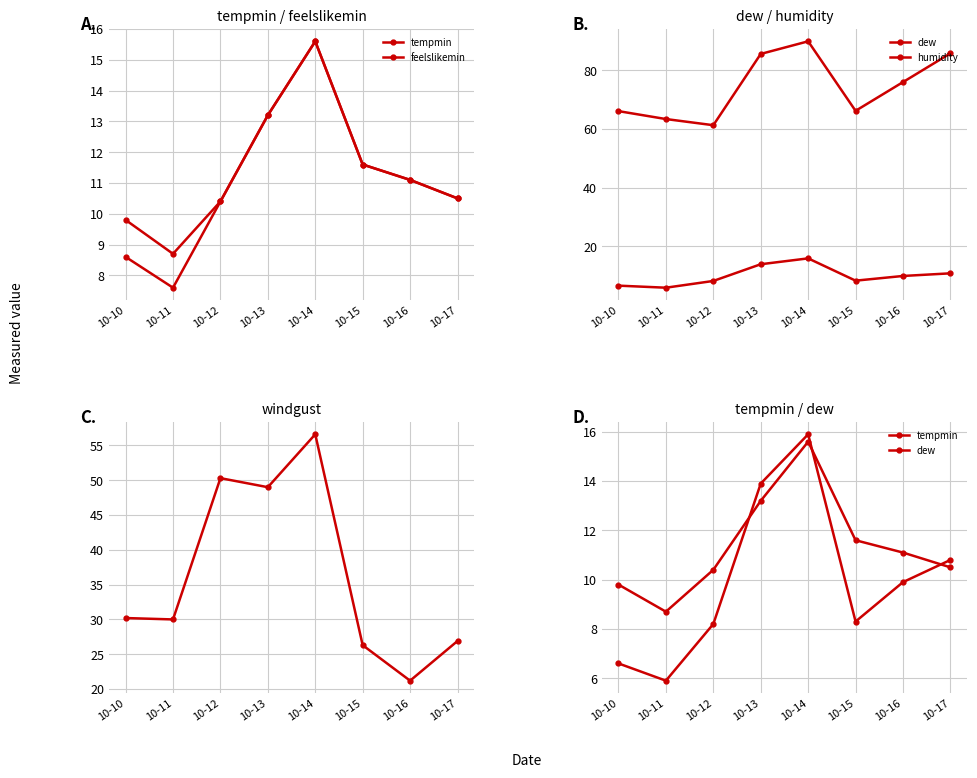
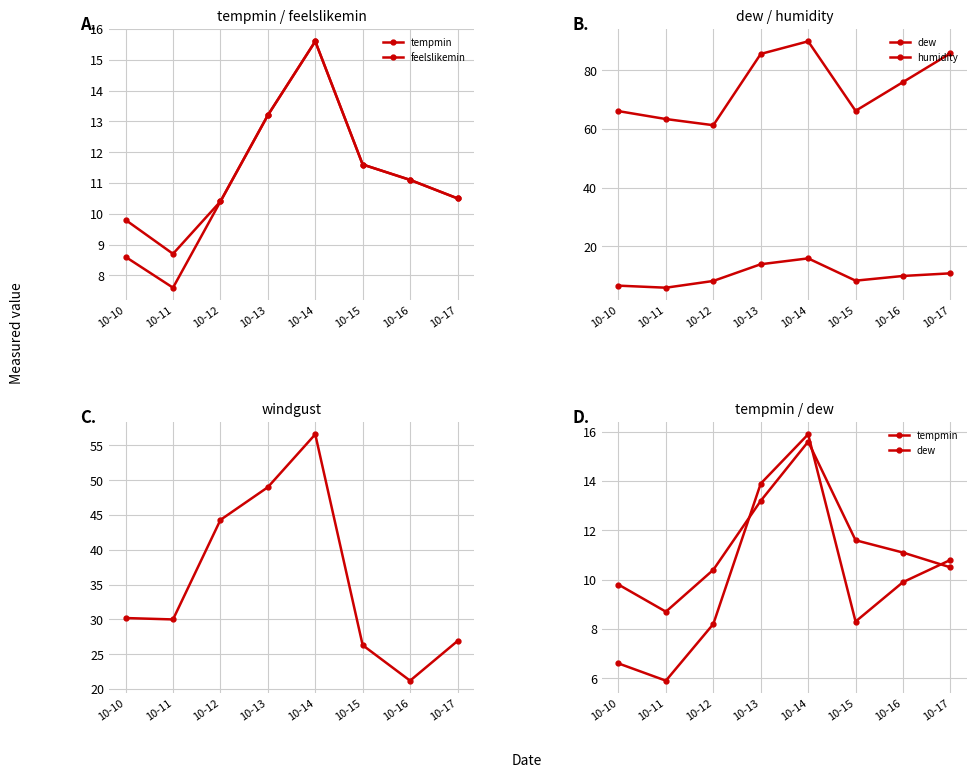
windgust, 10-12: 50 -> 44
